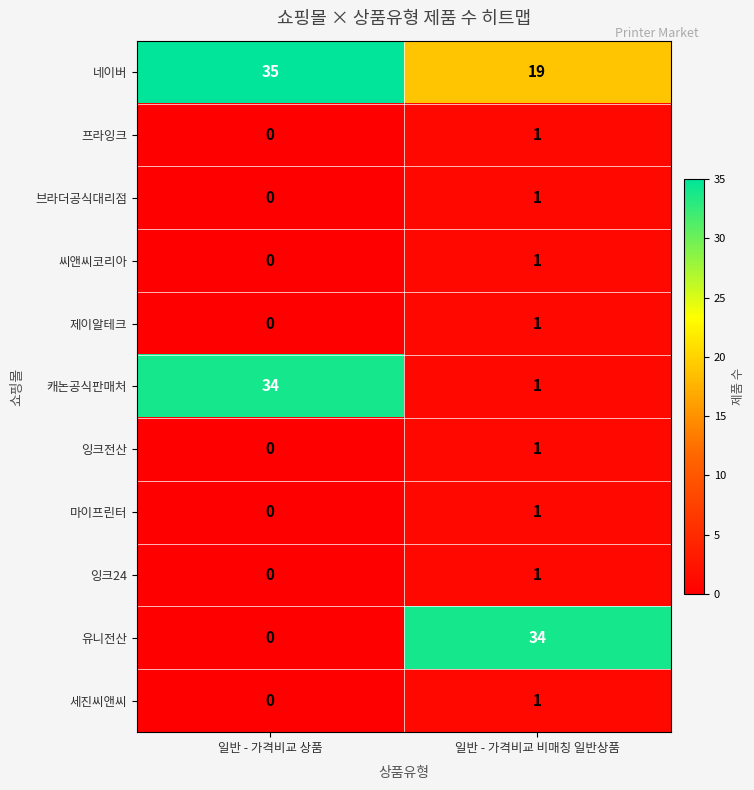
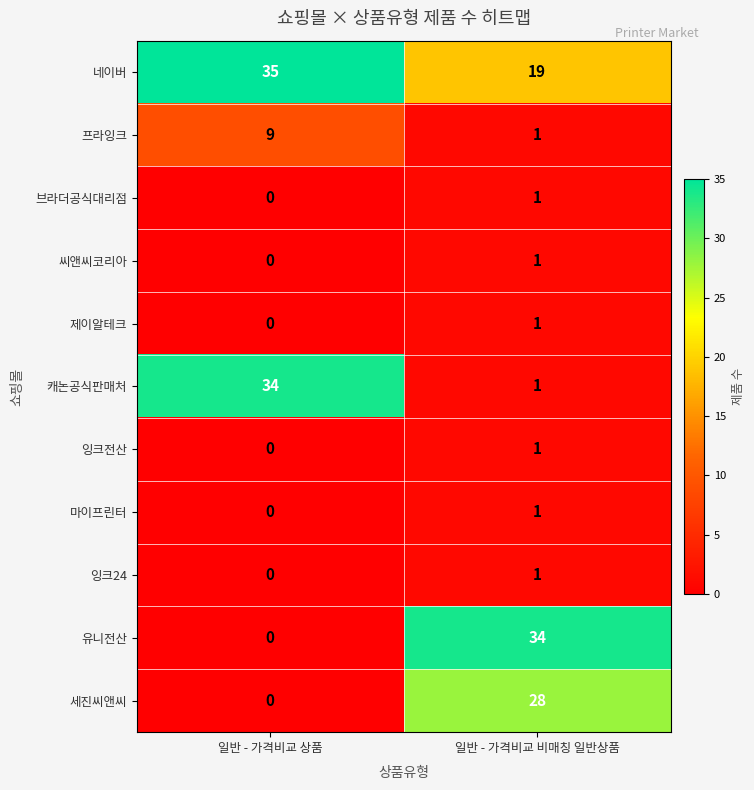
프라잉크, 일반 - 가격비교 상품: 0 -> 9
세진씨앤씨, 일반 - 가격비교 비매칭 일반상품: 1 -> 28
